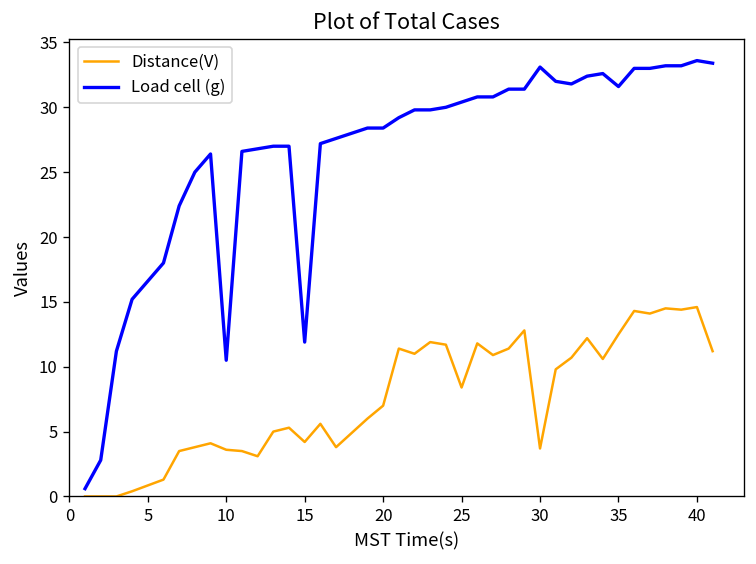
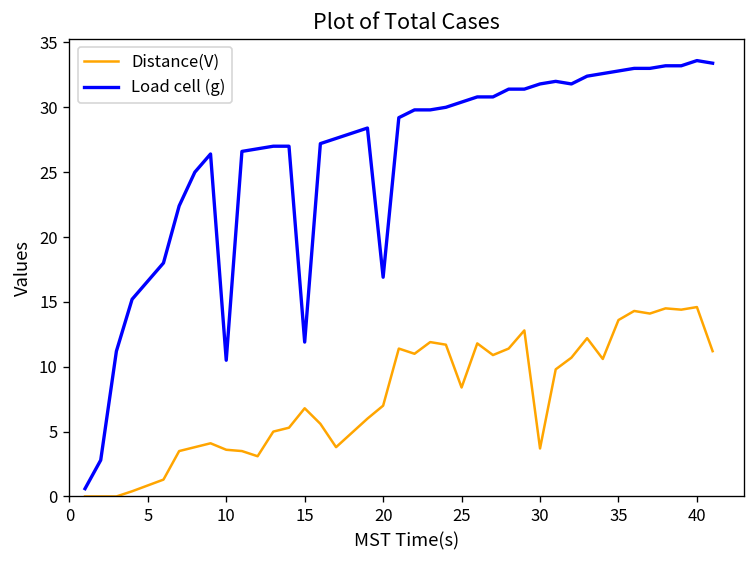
Distance(V), 15: 4.2 -> 6.8
Load cell (g), 20: 28.4 -> 16.9
Load cell (g), 30: 33.1 -> 31.8
Distance(V), 35: 12.5 -> 13.6
Load cell (g), 35: 31.6 -> 32.8
